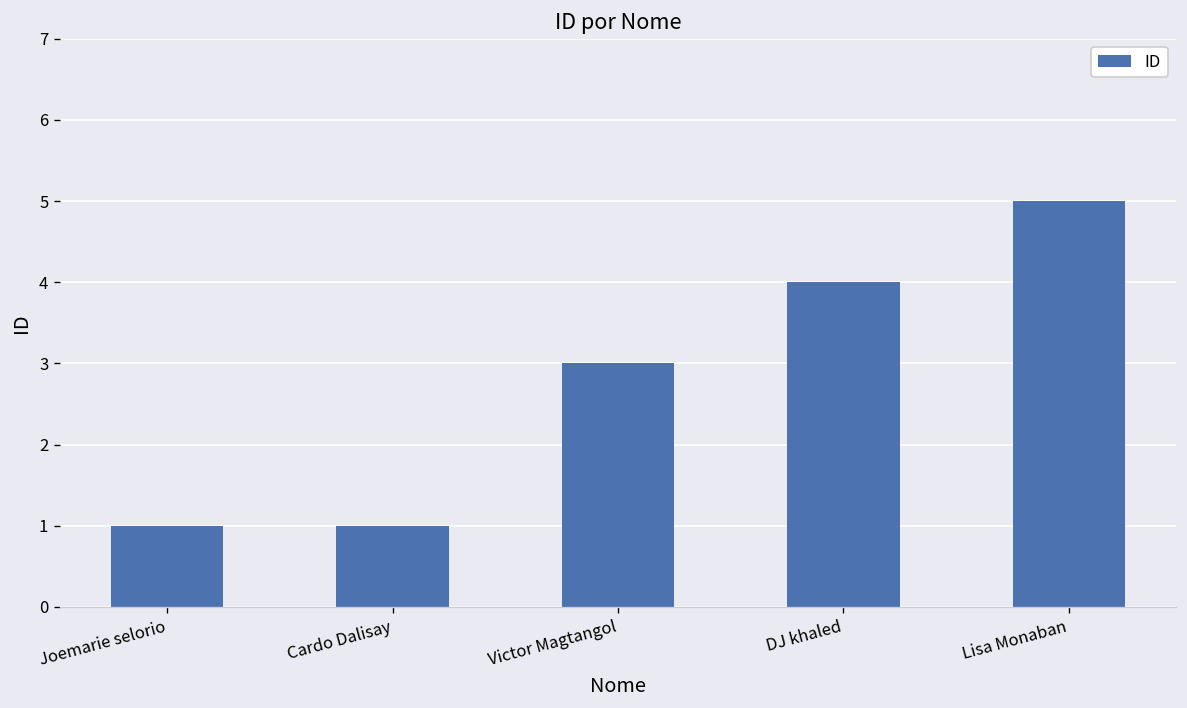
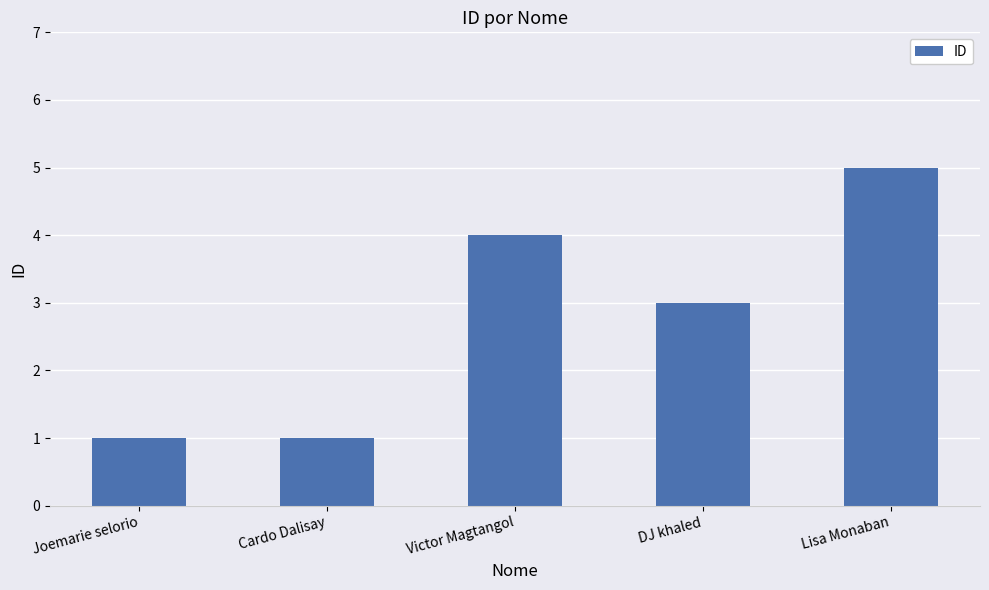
Victor Magtangol: 3 -> 4
DJ khaled: 4 -> 3
